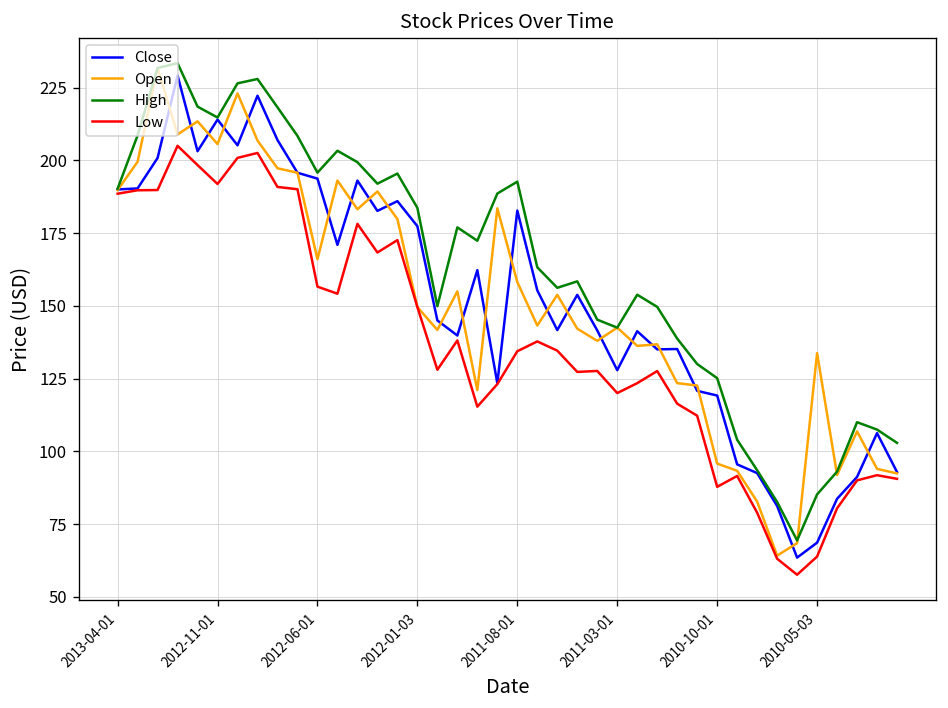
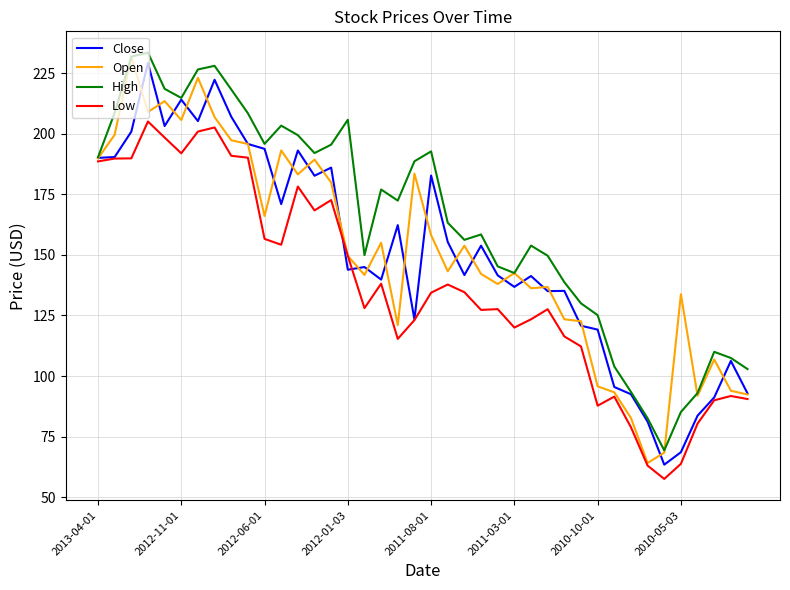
Close, 2012-01-03: 177 -> 144
High, 2012-01-03: 184 -> 206
Close, 2011-03-01: 128 -> 137
